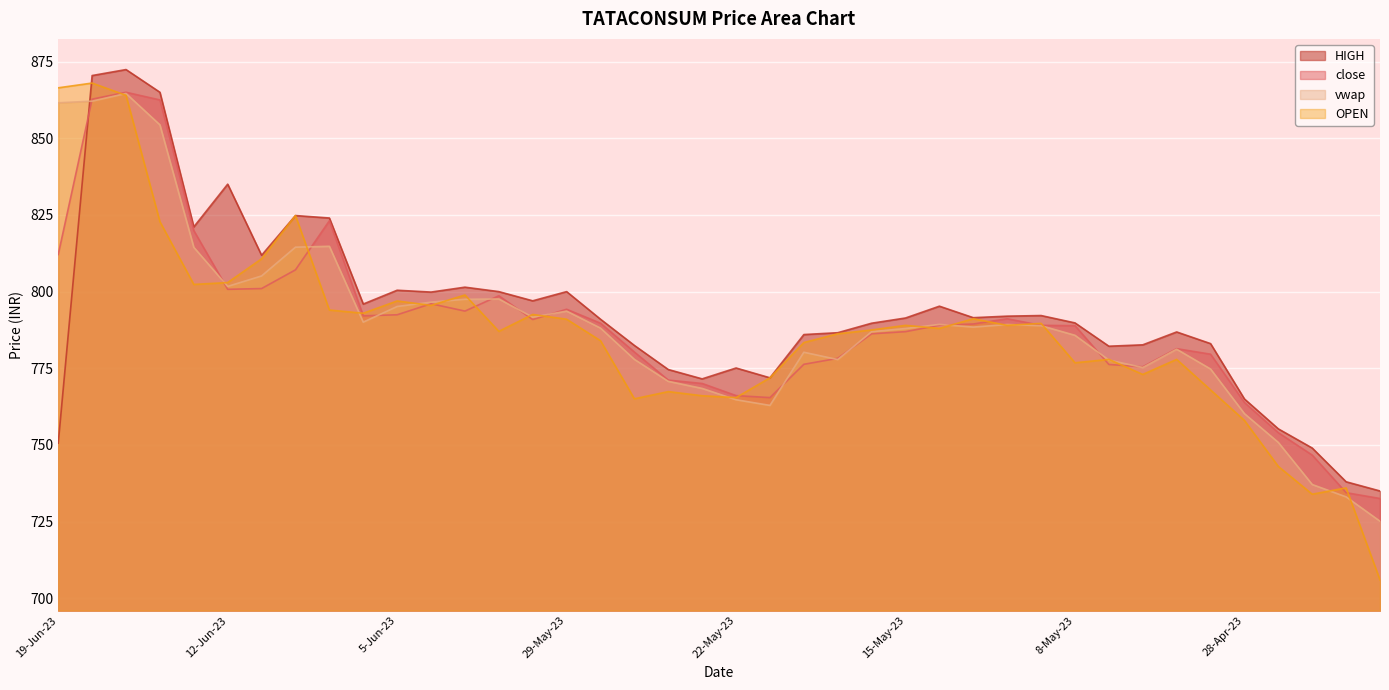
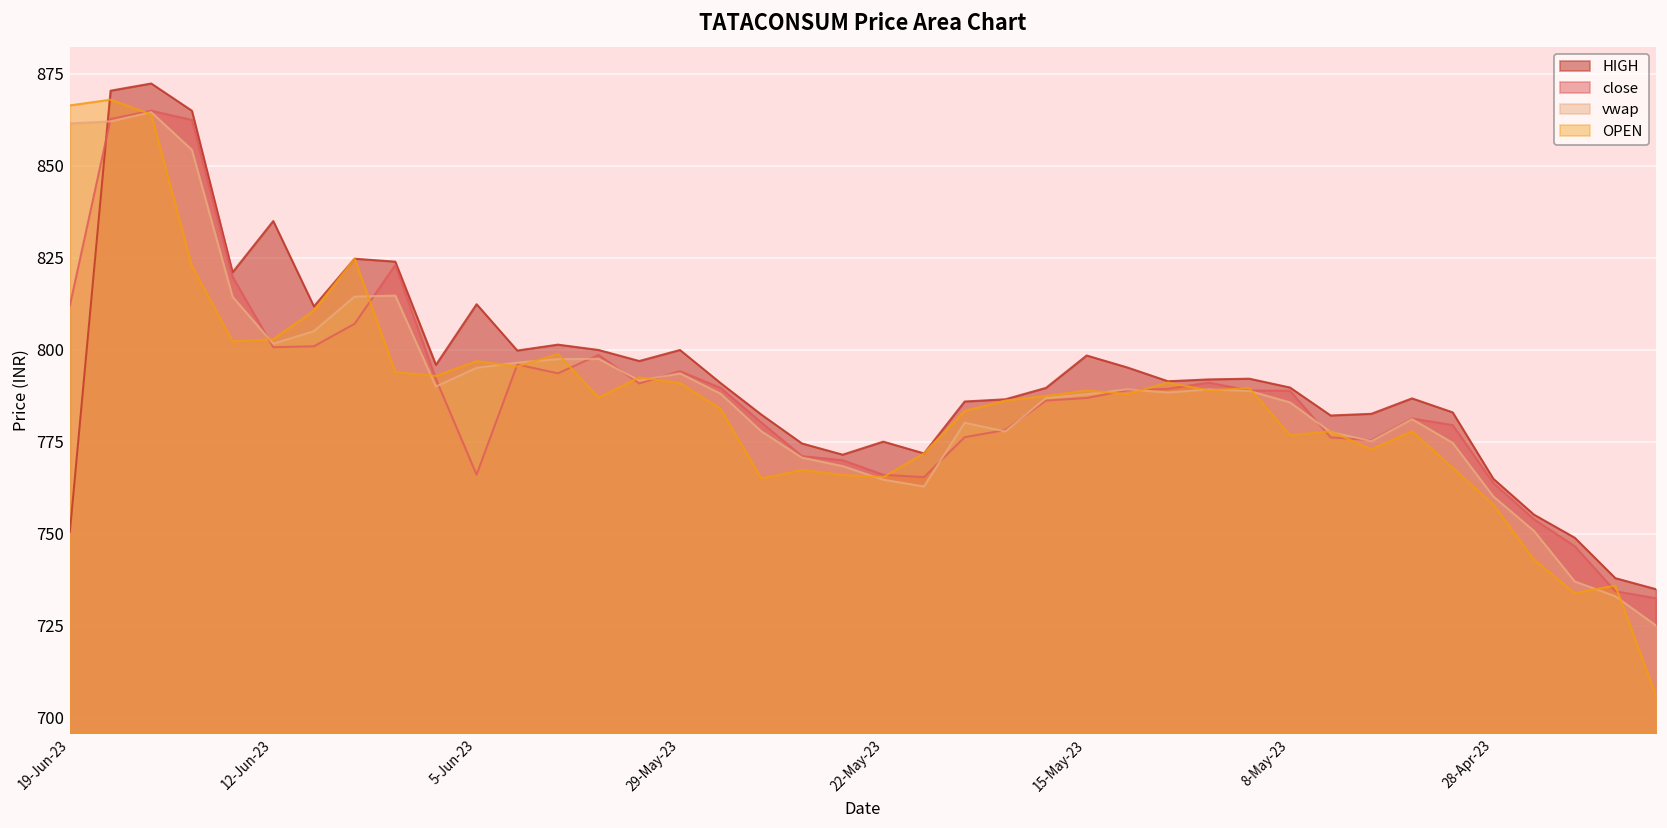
HIGH, 5-Jun-23: 800 -> 812
close, 5-Jun-23: 792 -> 766
HIGH, 15-May-23: 791 -> 799
